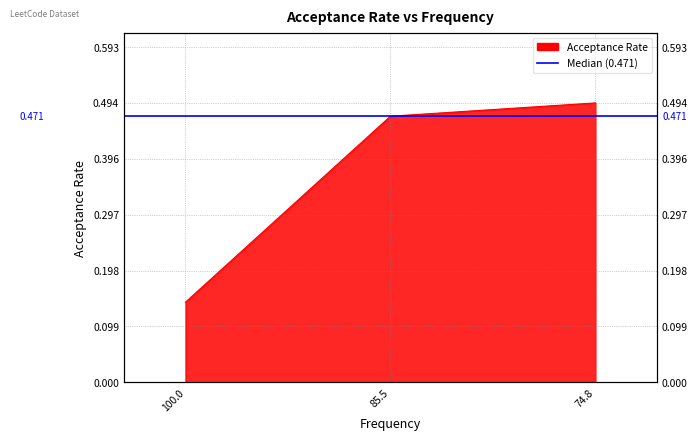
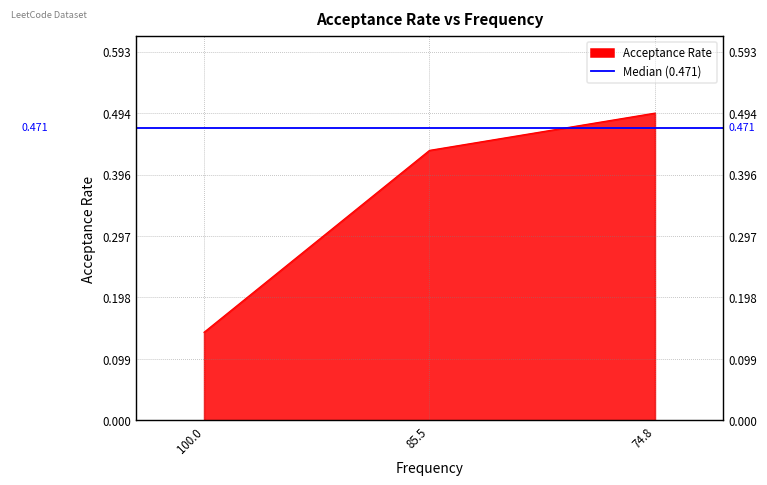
85.5: 0.47 -> 0.43
